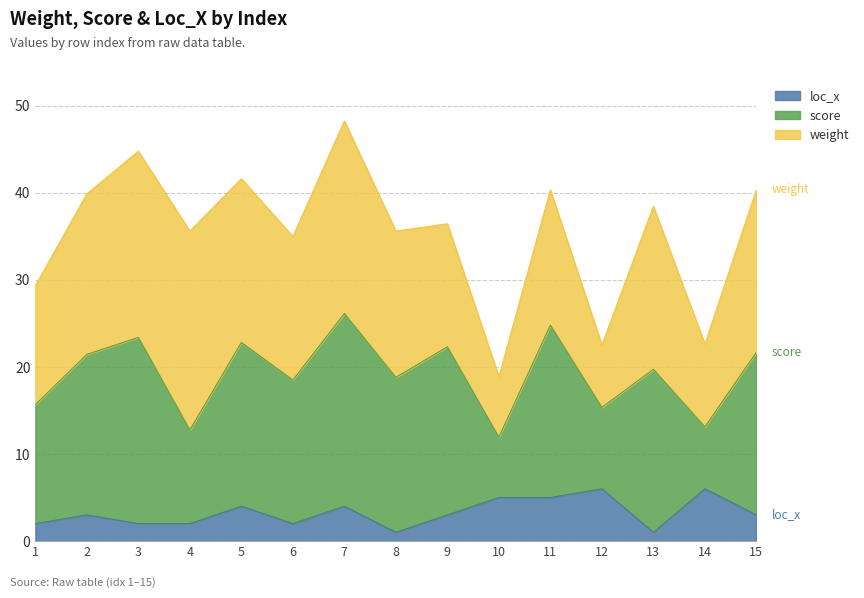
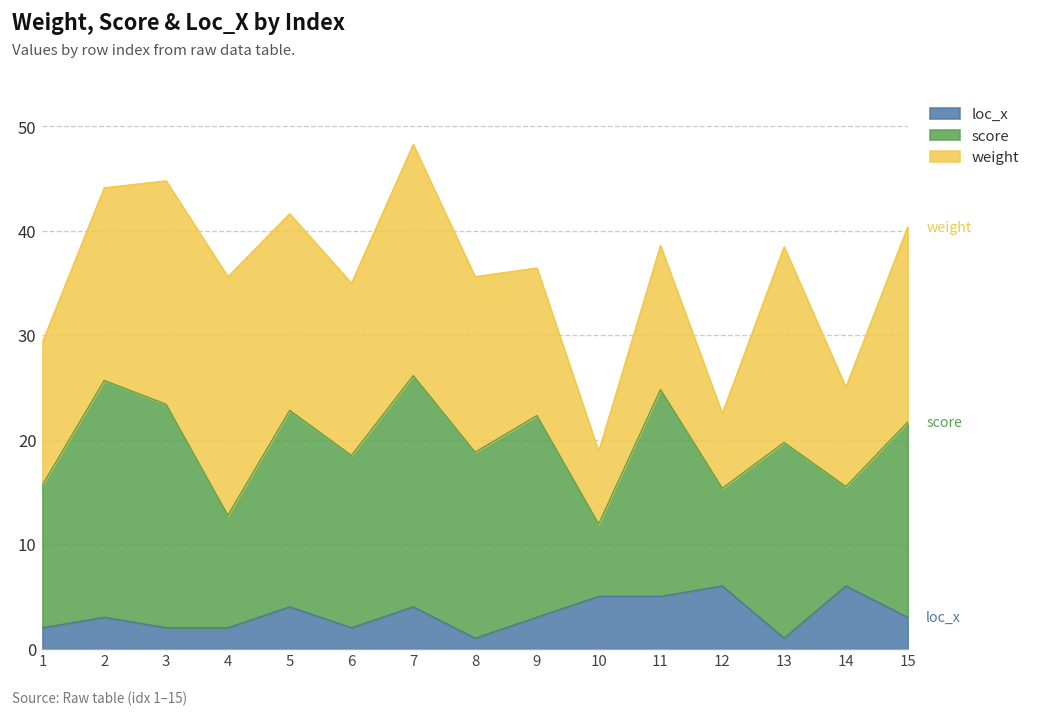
score, 2: 18 -> 23
weight, 11: 16 -> 14
score, 14: 7 -> 10
